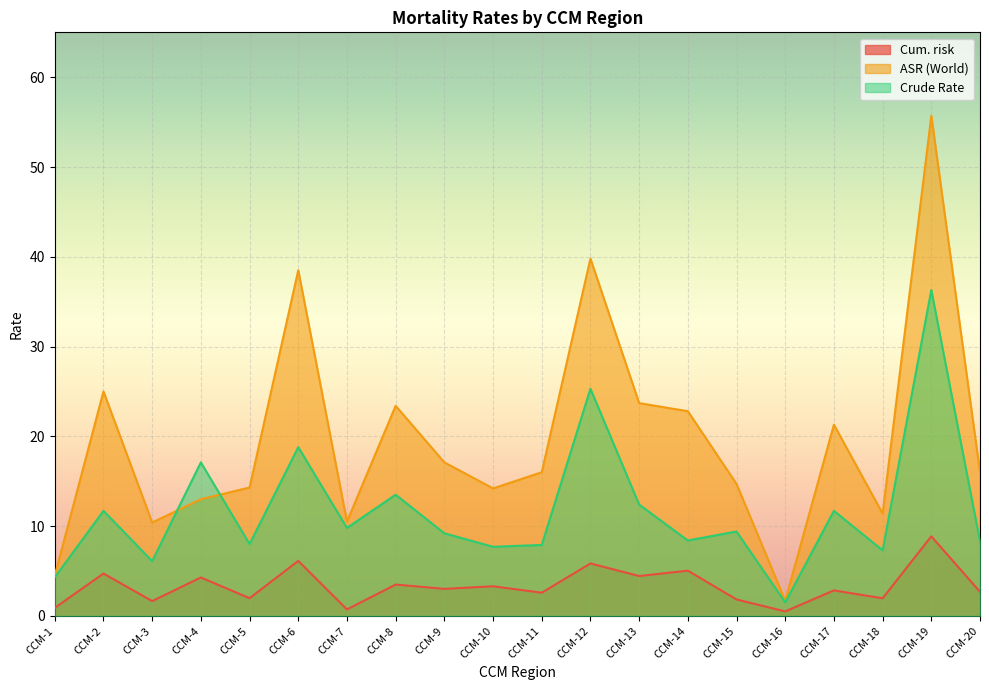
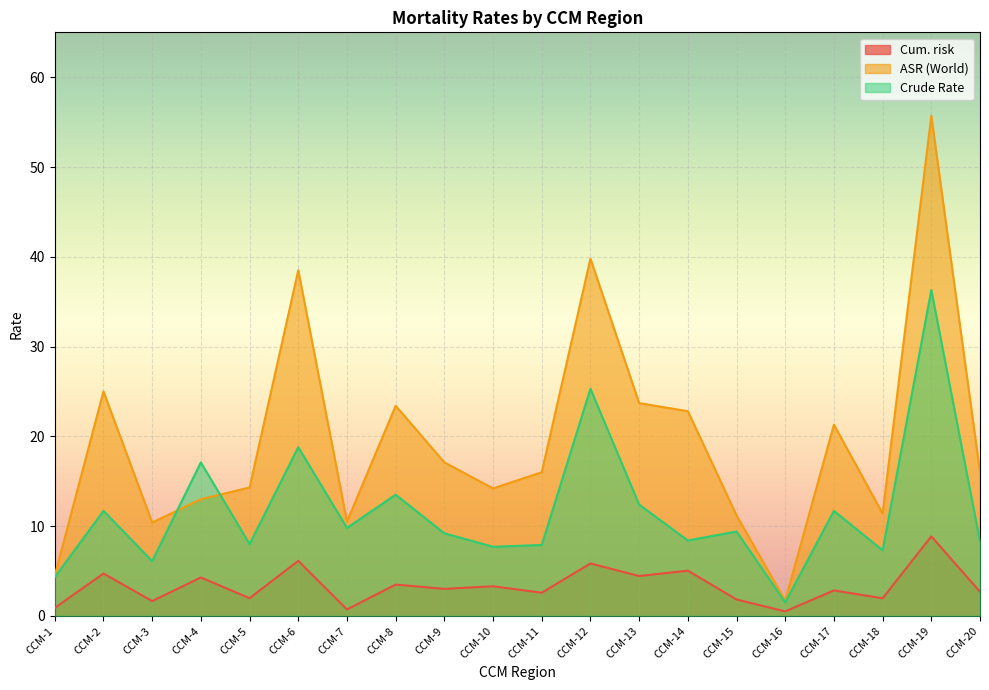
ASR (World), CCM-15: 15 -> 11
